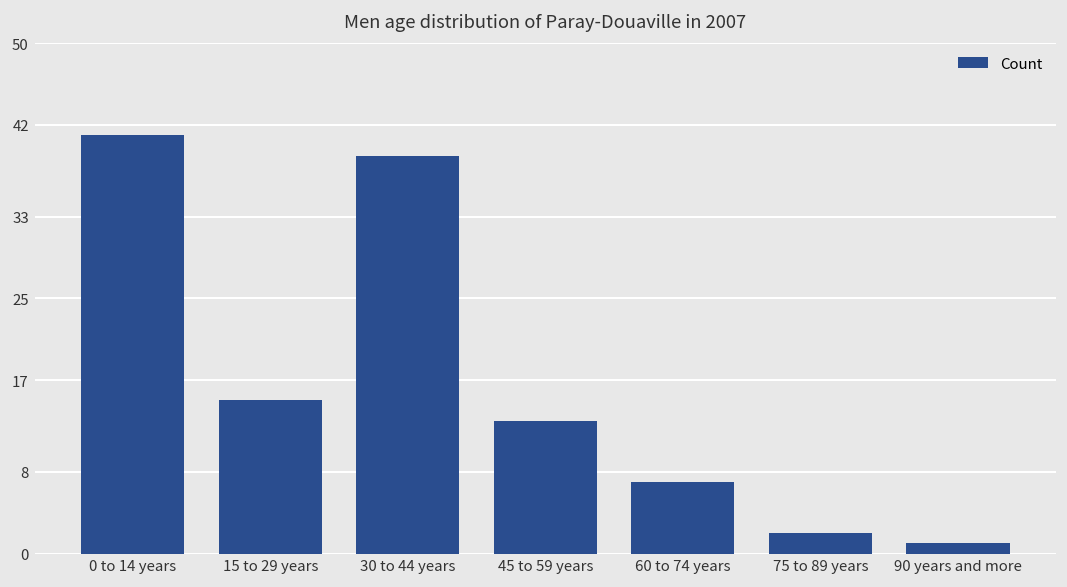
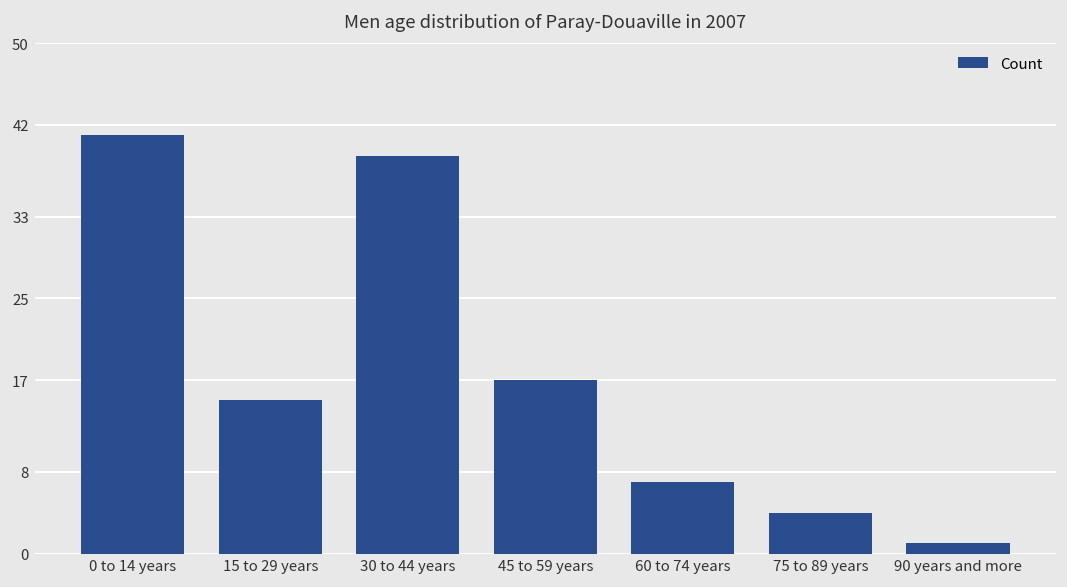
45 to 59 years: 13 -> 17
75 to 89 years: 2 -> 4
